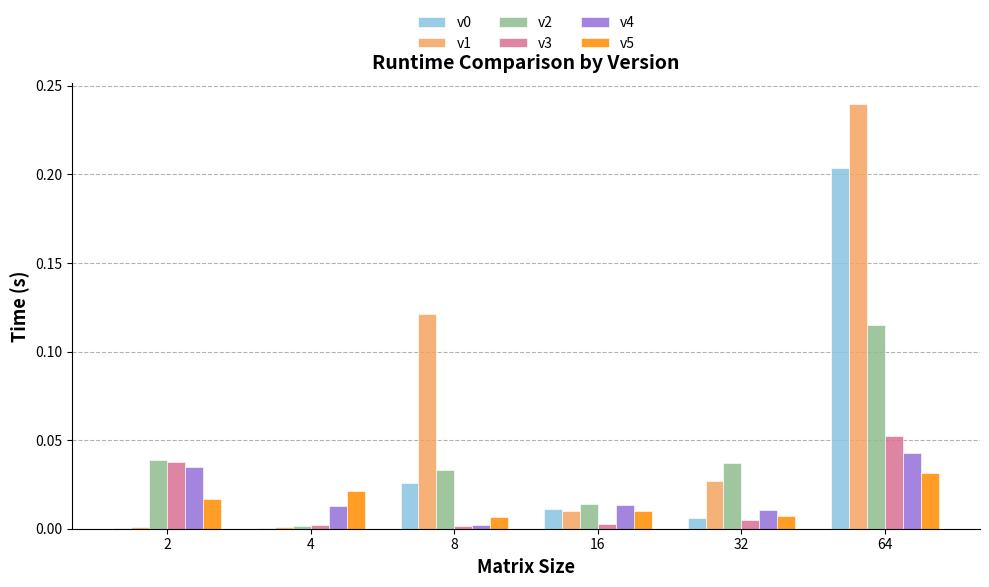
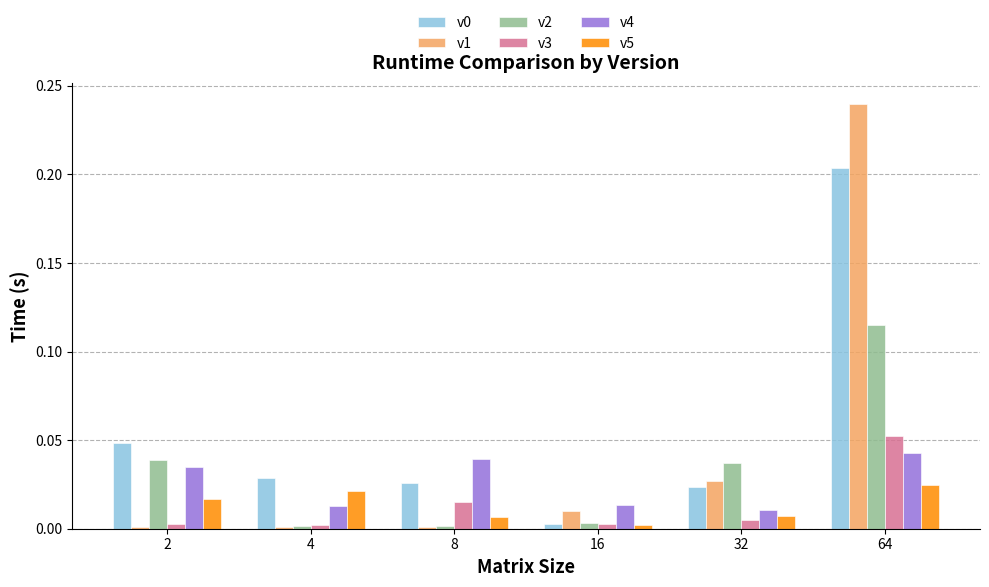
v0, 2: 0.000 -> 0.048
v3, 2: 0.038 -> 0.003
v0, 4: 0.000 -> 0.029
v1, 8: 0.121 -> 0.001
v2, 8: 0.033 -> 0.002
v3, 8: 0.002 -> 0.015
v4, 8: 0.002 -> 0.040
v0, 16: 0.011 -> 0.003
v2, 16: 0.014 -> 0.004
v5, 16: 0.010 -> 0.002
v0, 32: 0.006 -> 0.024
v5, 64: 0.031 -> 0.025
